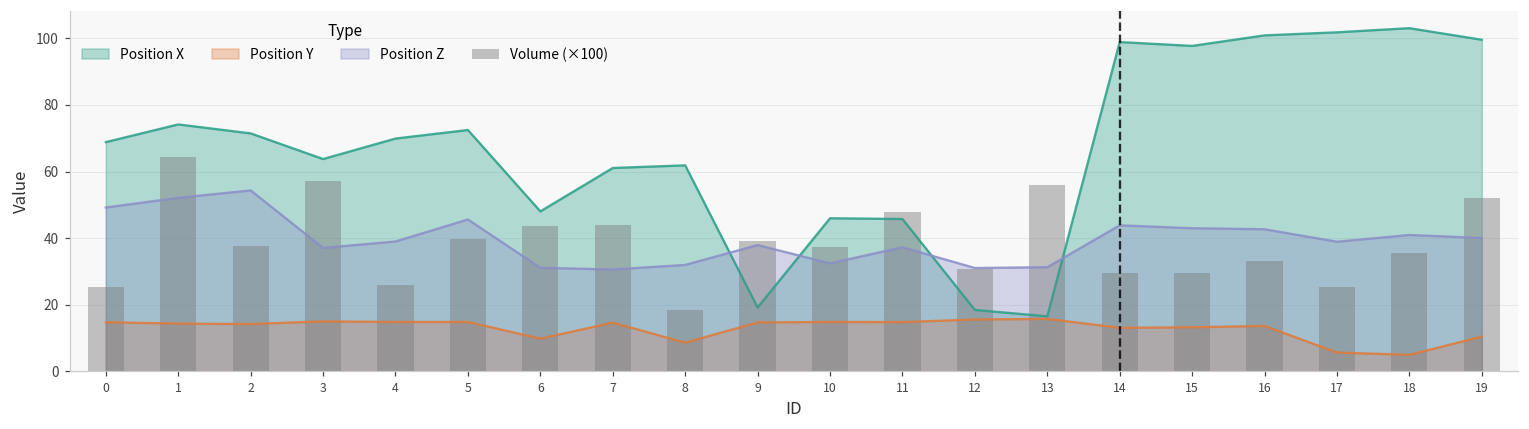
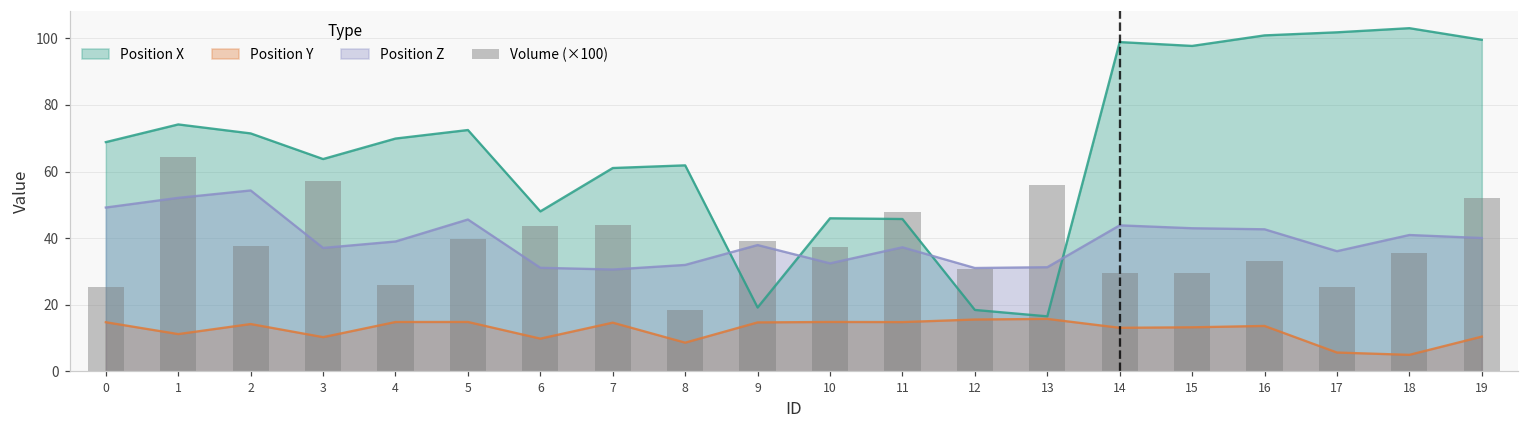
Position Y, 1: 14 -> 11
Position Y, 3: 15 -> 10
Position Z, 17: 39 -> 36
